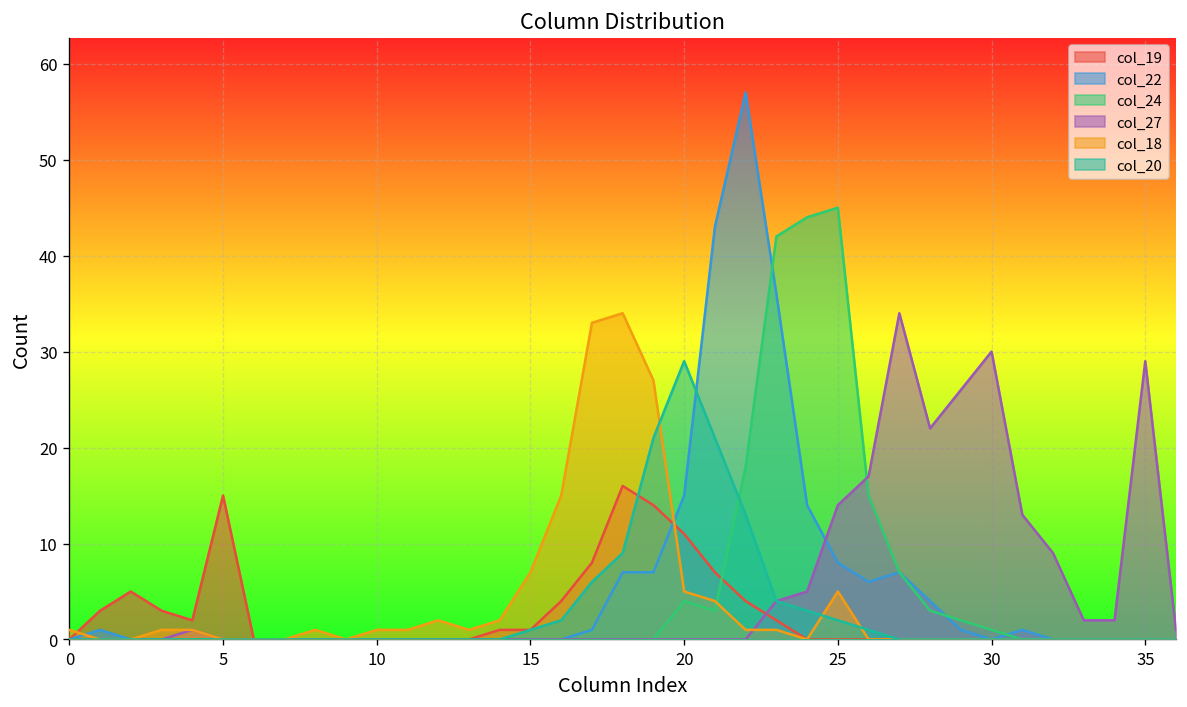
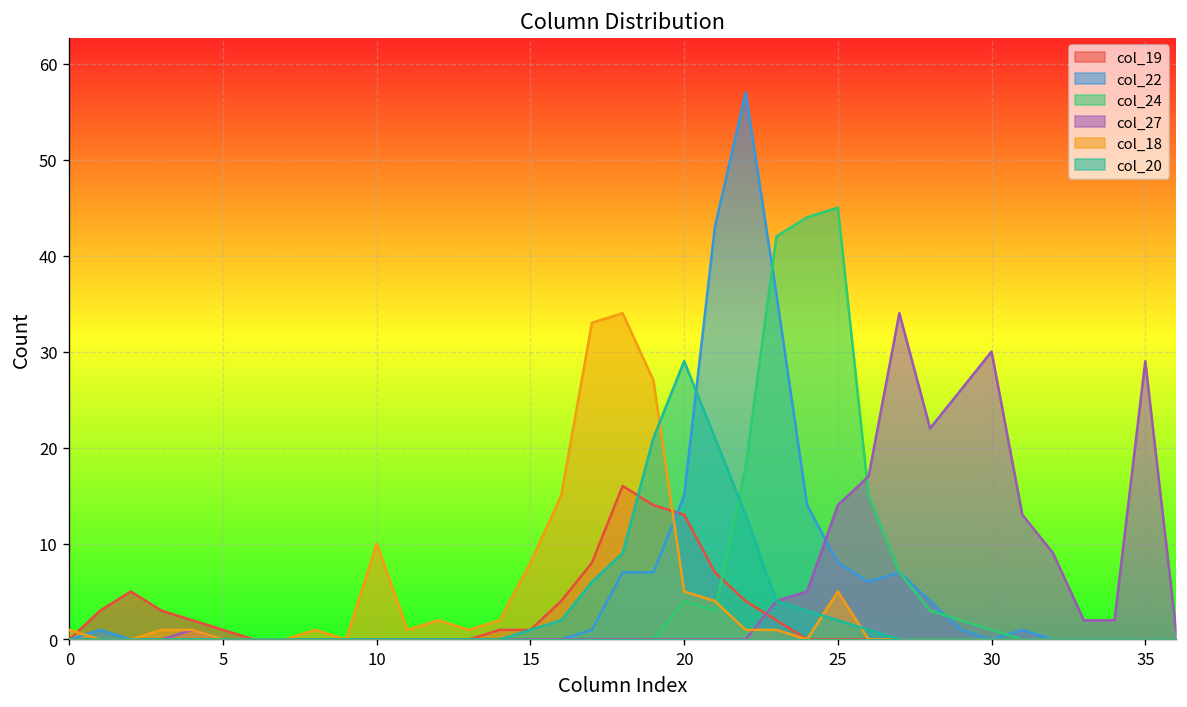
col_19, 5: 15 -> 1
col_18, 10: 1 -> 10
col_18, 15: 7 -> 8
col_19, 20: 11 -> 13
